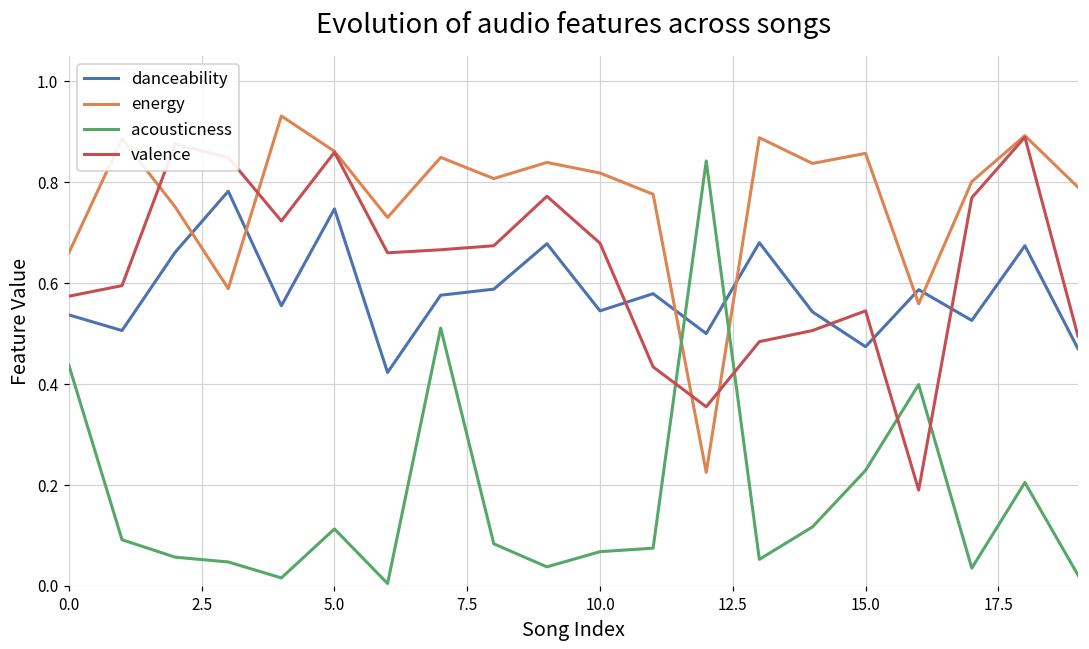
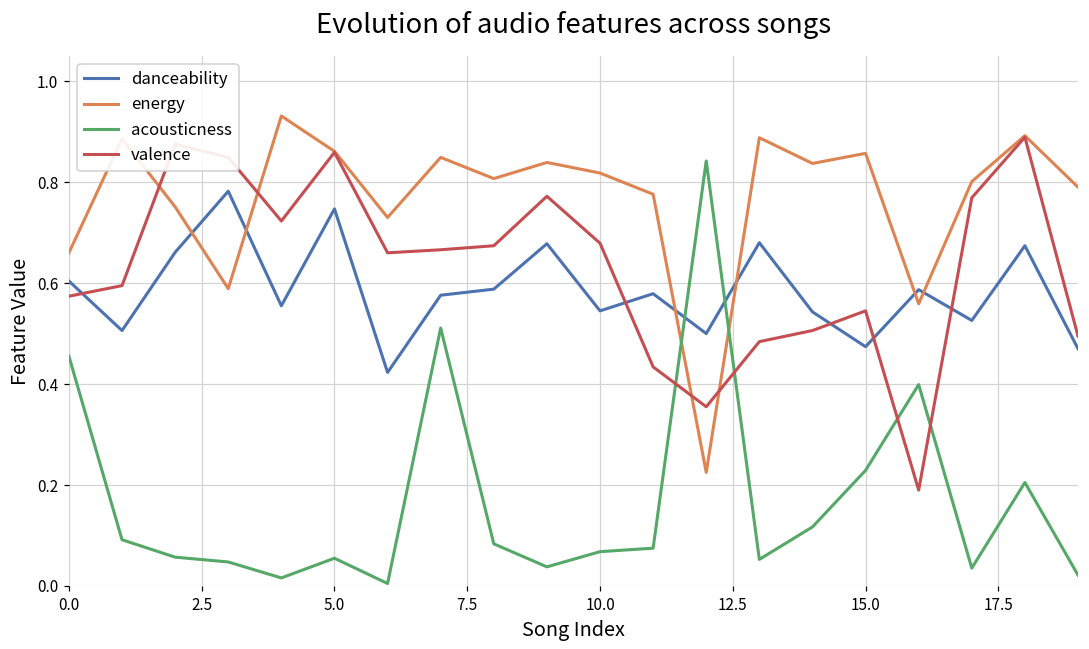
danceability, 0.0: 0.54 -> 0.60
acousticness, 0.0: 0.44 -> 0.46
acousticness, 5.0: 0.11 -> 0.06
